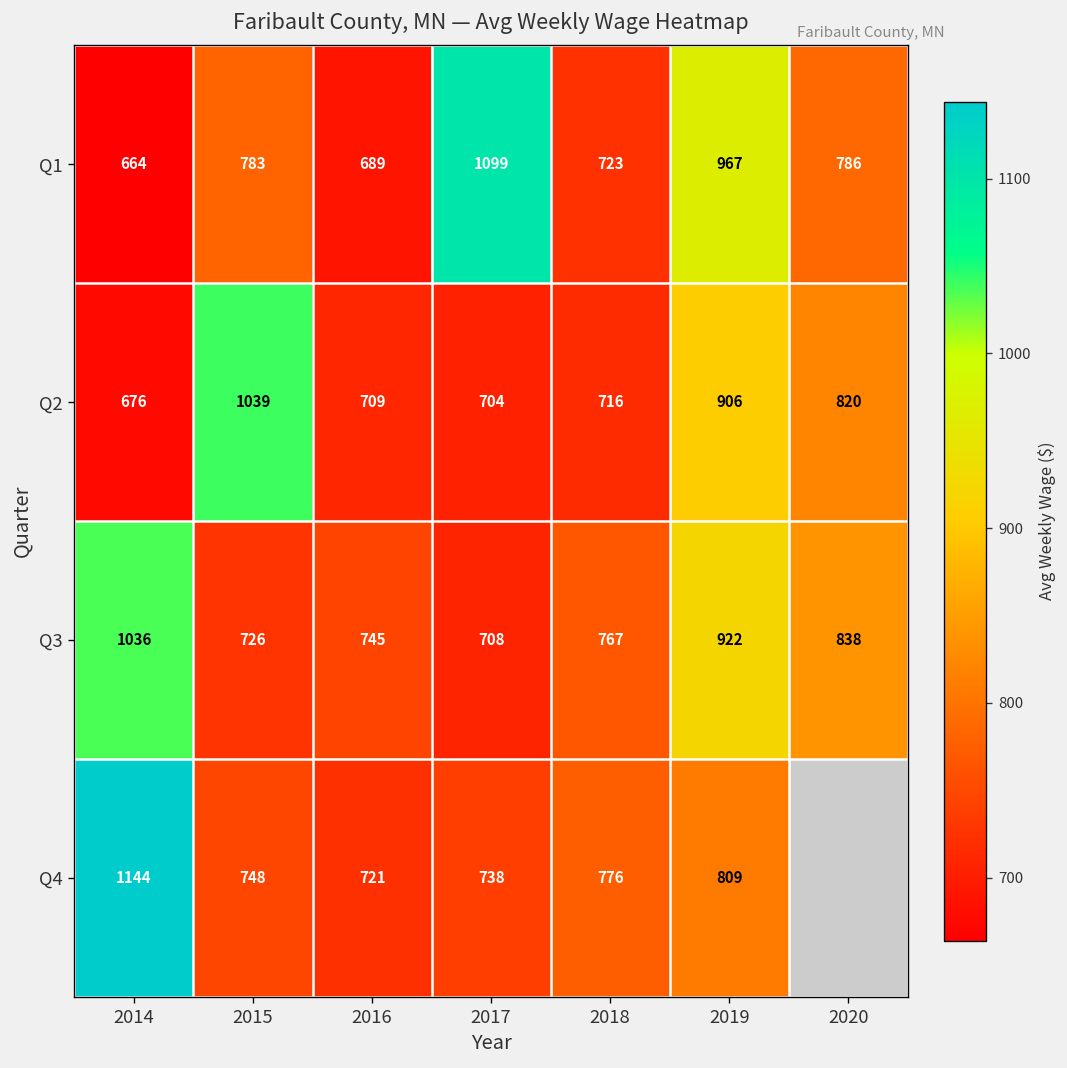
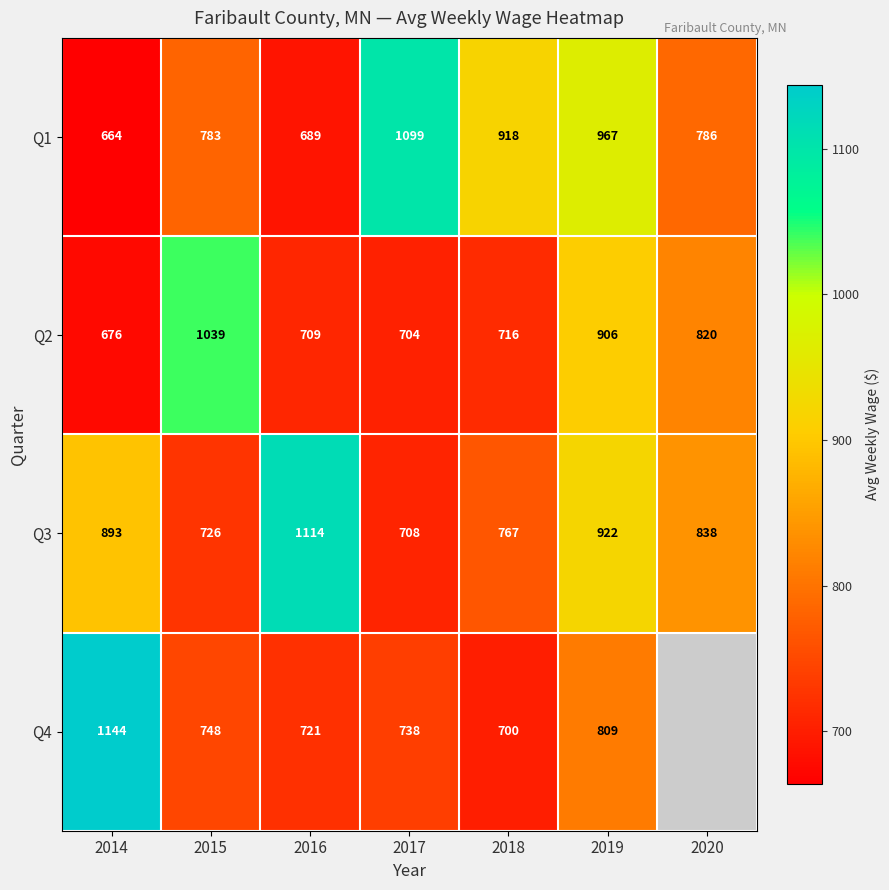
Q1, 2018: 723 -> 918
Q3, 2014: 1036 -> 893
Q3, 2016: 745 -> 1114
Q4, 2018: 776 -> 700
